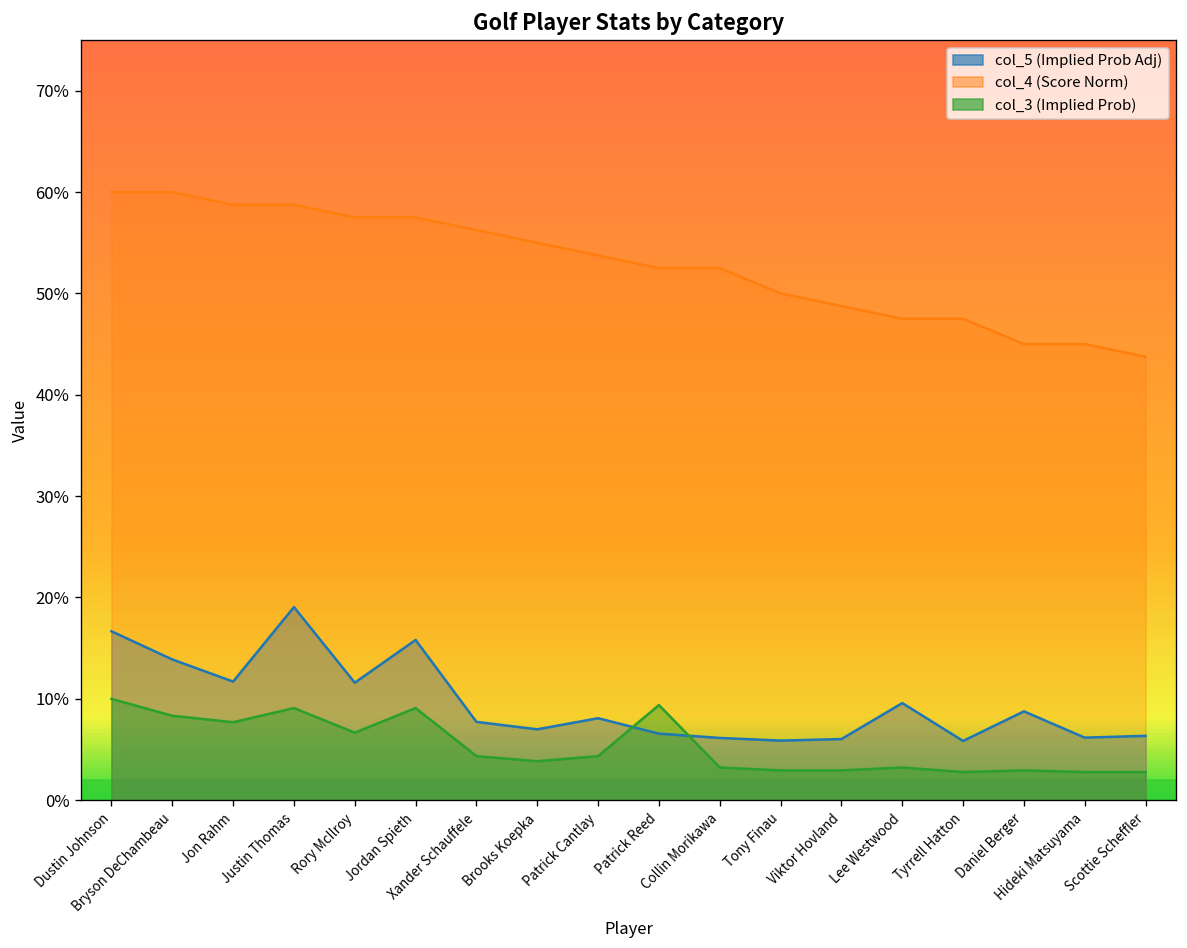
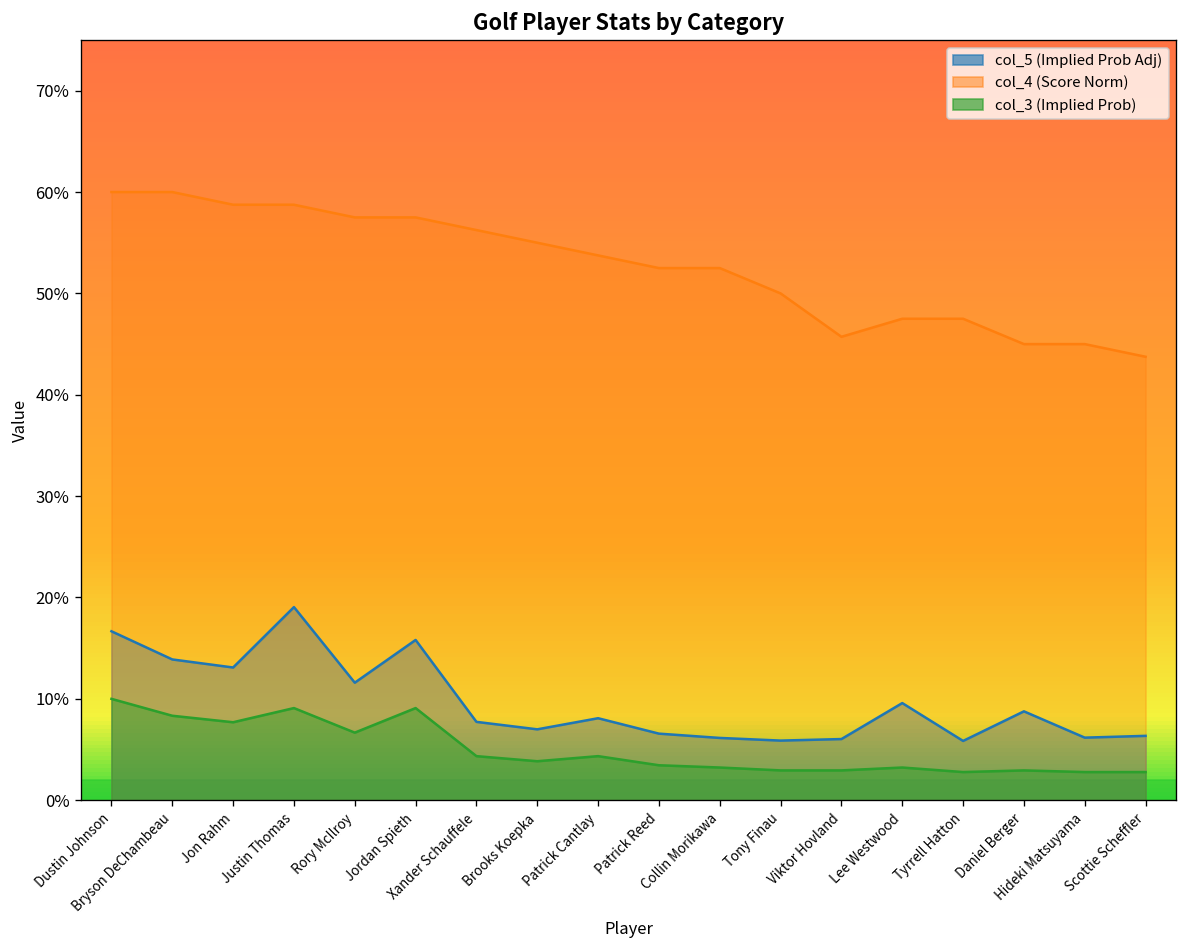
col_5 (Implied Prob Adj), Jon Rahm: 12% -> 13%
col_3 (Implied Prob), Patrick Reed: 9% -> 3%
col_4 (Score Norm), Viktor Hovland: 49% -> 46%
